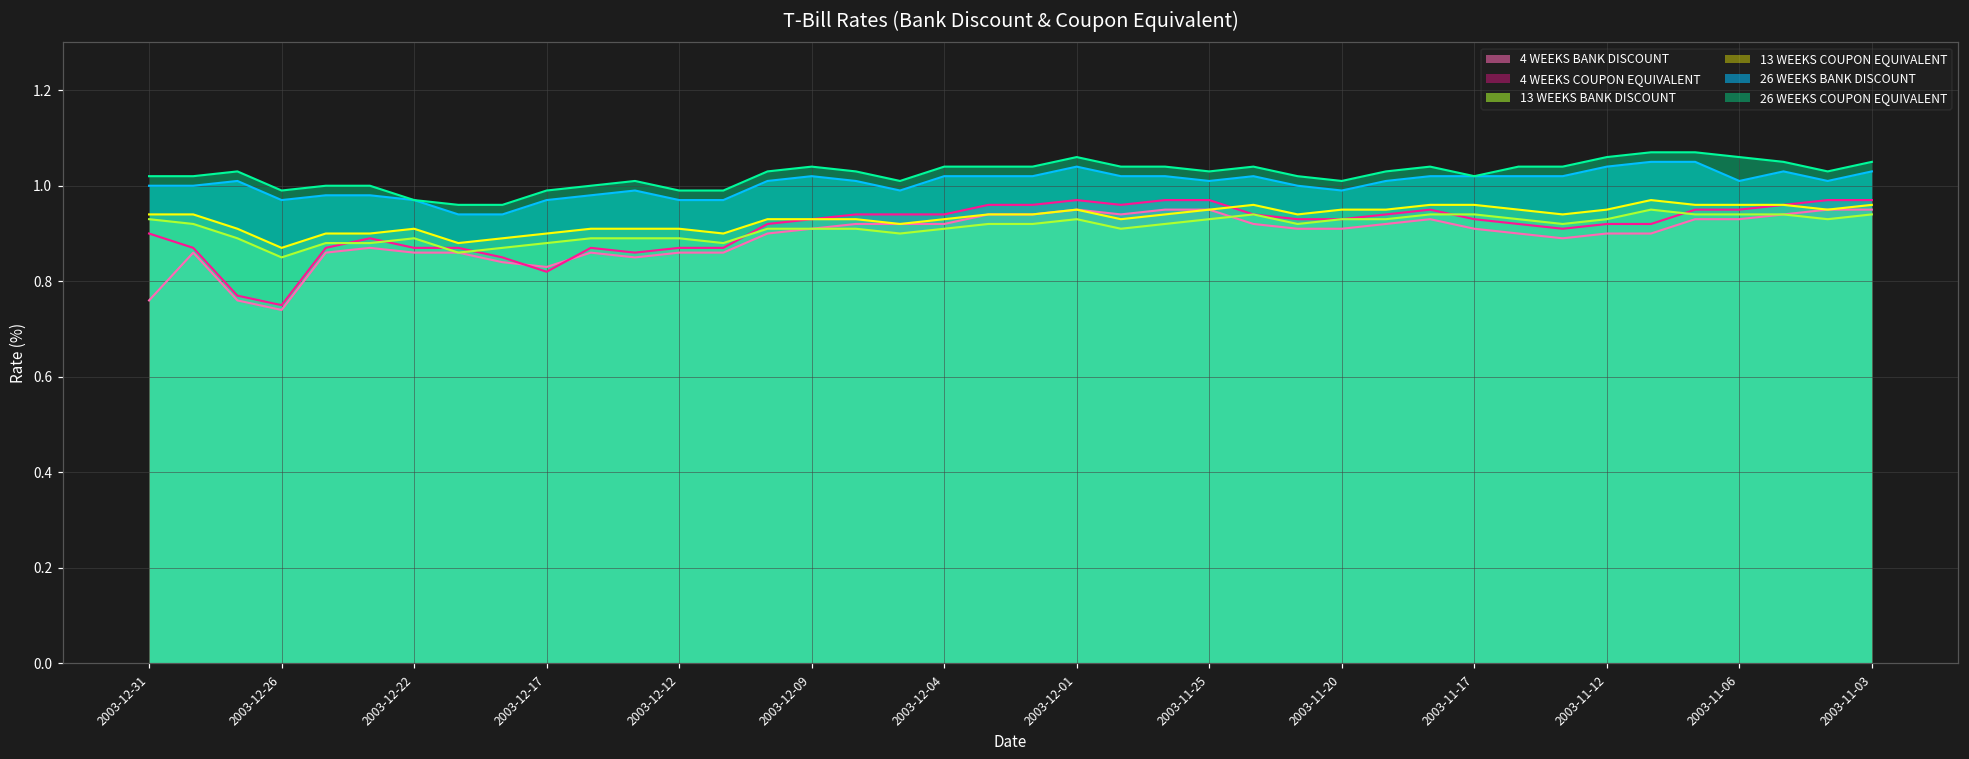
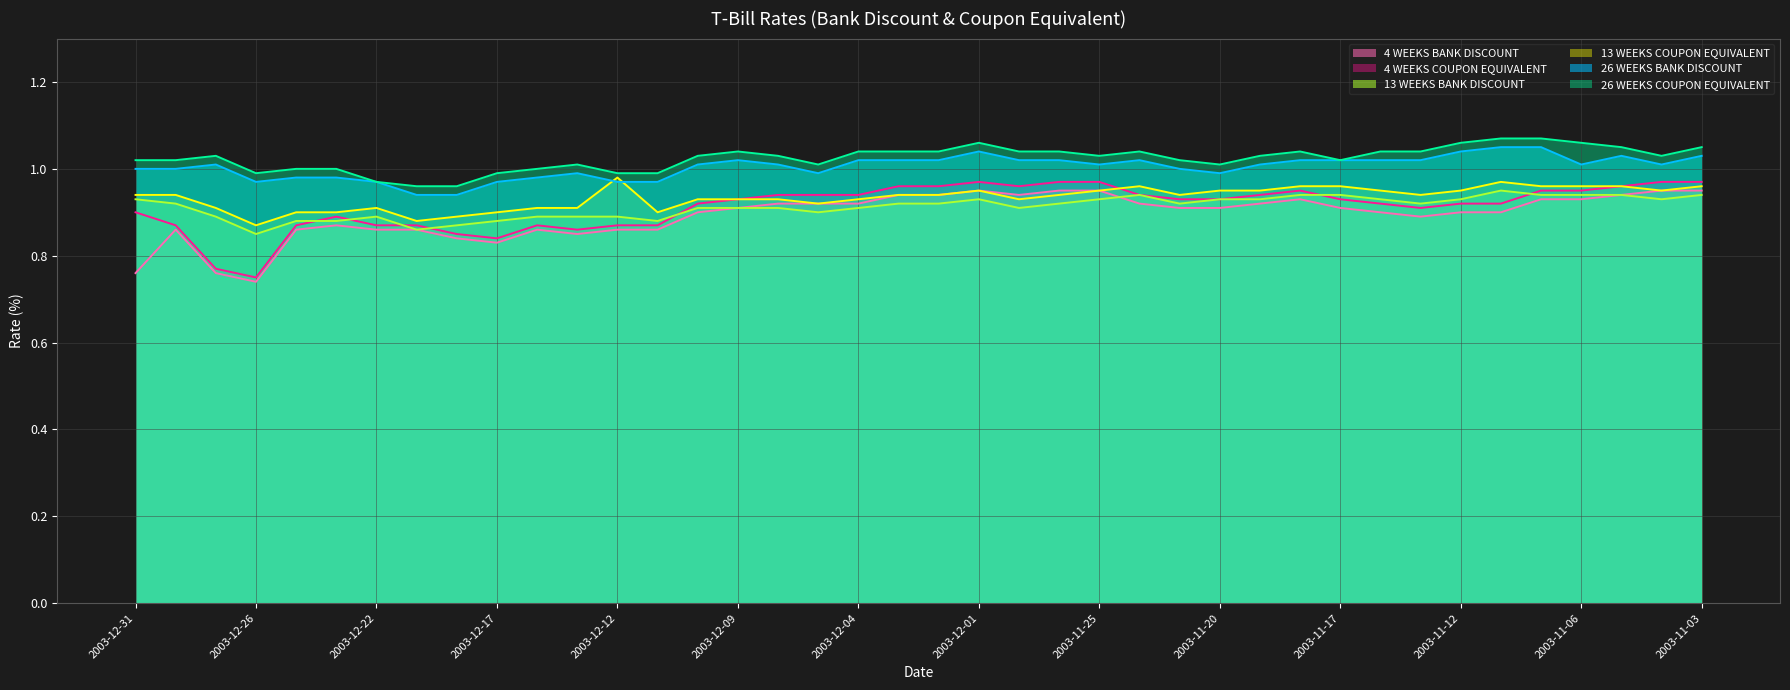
4 WEEKS COUPON EQUIVALENT, 2003-12-17: 0.82 -> 0.84
13 WEEKS COUPON EQUIVALENT, 2003-12-12: 0.91 -> 0.98
